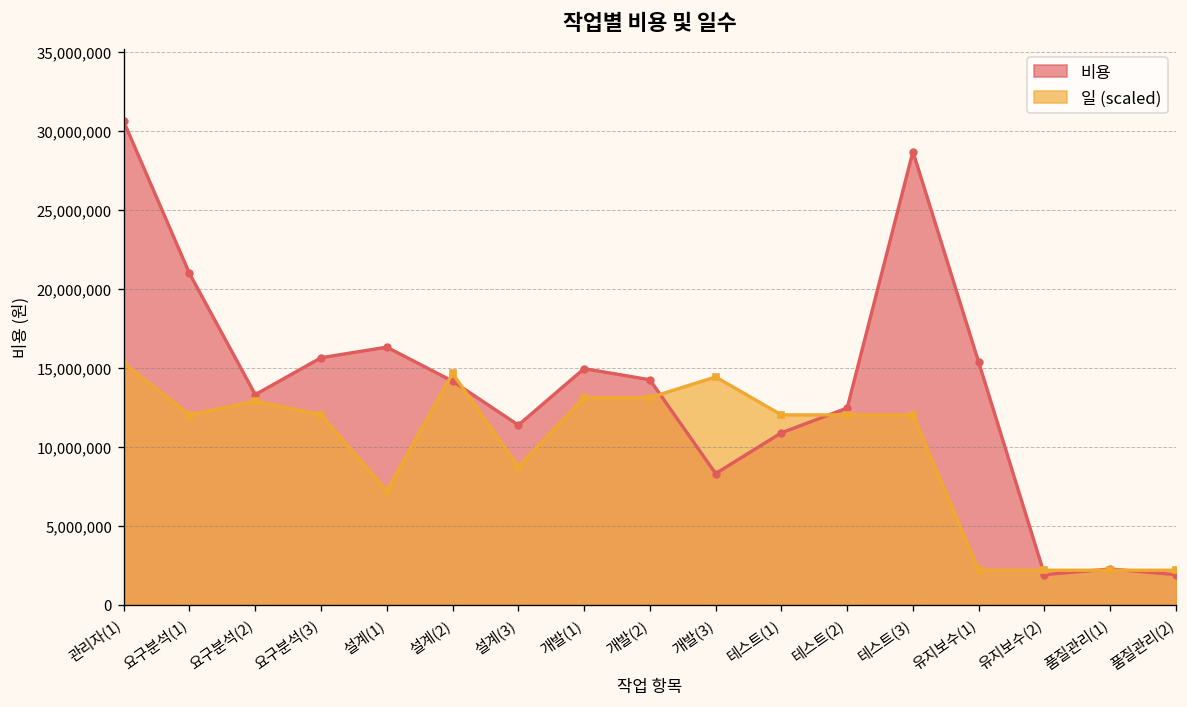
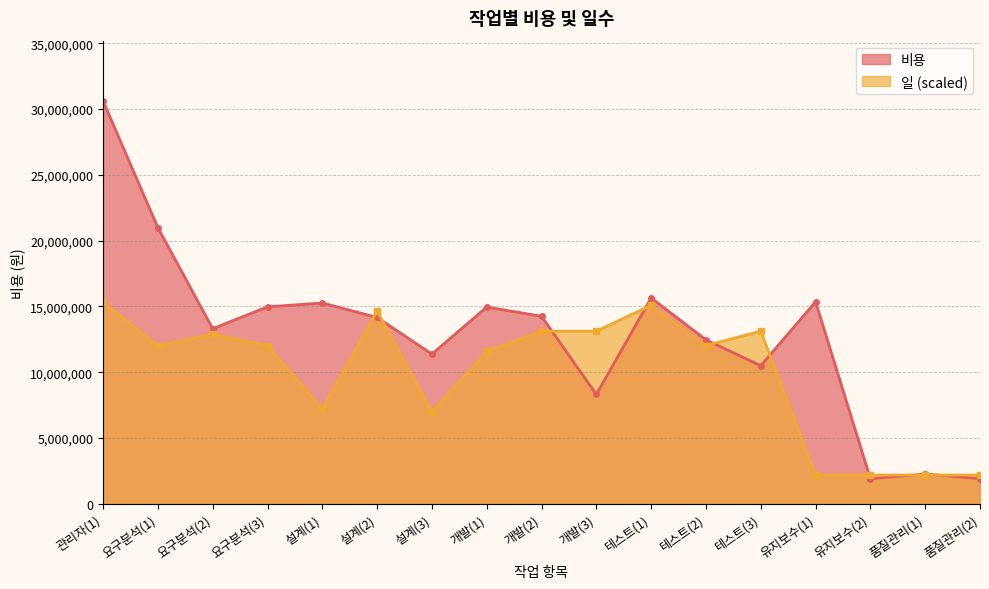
비용, 요구분석(3): 15,600,000 -> 15,000,000
비용, 설계(1): 16,300,000 -> 15,300,000
일 (scaled), 설계(3): 8,700,000 -> 7,000,000
일 (scaled), 개발(1): 13,100,000 -> 11,600,000
일 (scaled), 개발(3): 14,400,000 -> 13,100,000
비용, 테스트(1): 10,900,000 -> 15,600,000
일 (scaled), 테스트(1): 12,000,000 -> 15,100,000
비용, 테스트(3): 28,700,000 -> 10,500,000
일 (scaled), 테스트(3): 12,000,000 -> 13,100,000
